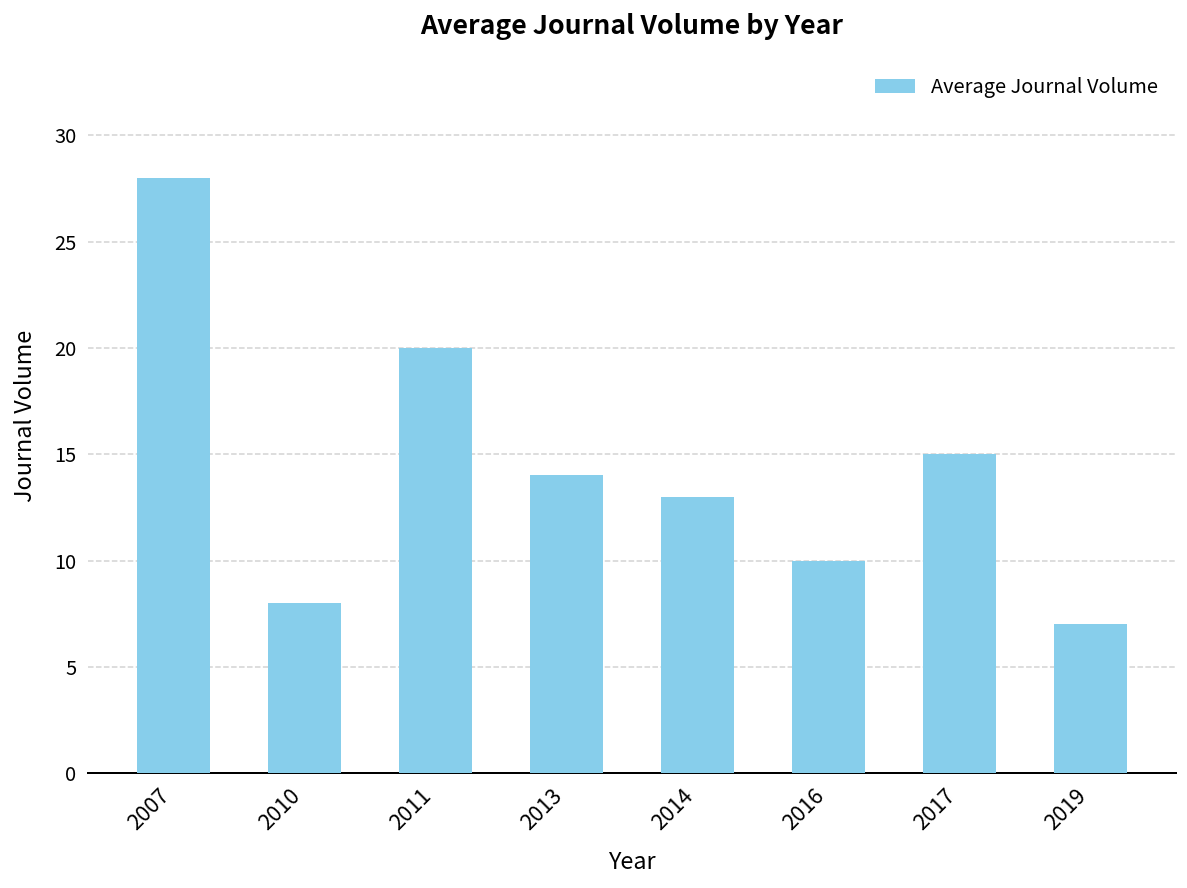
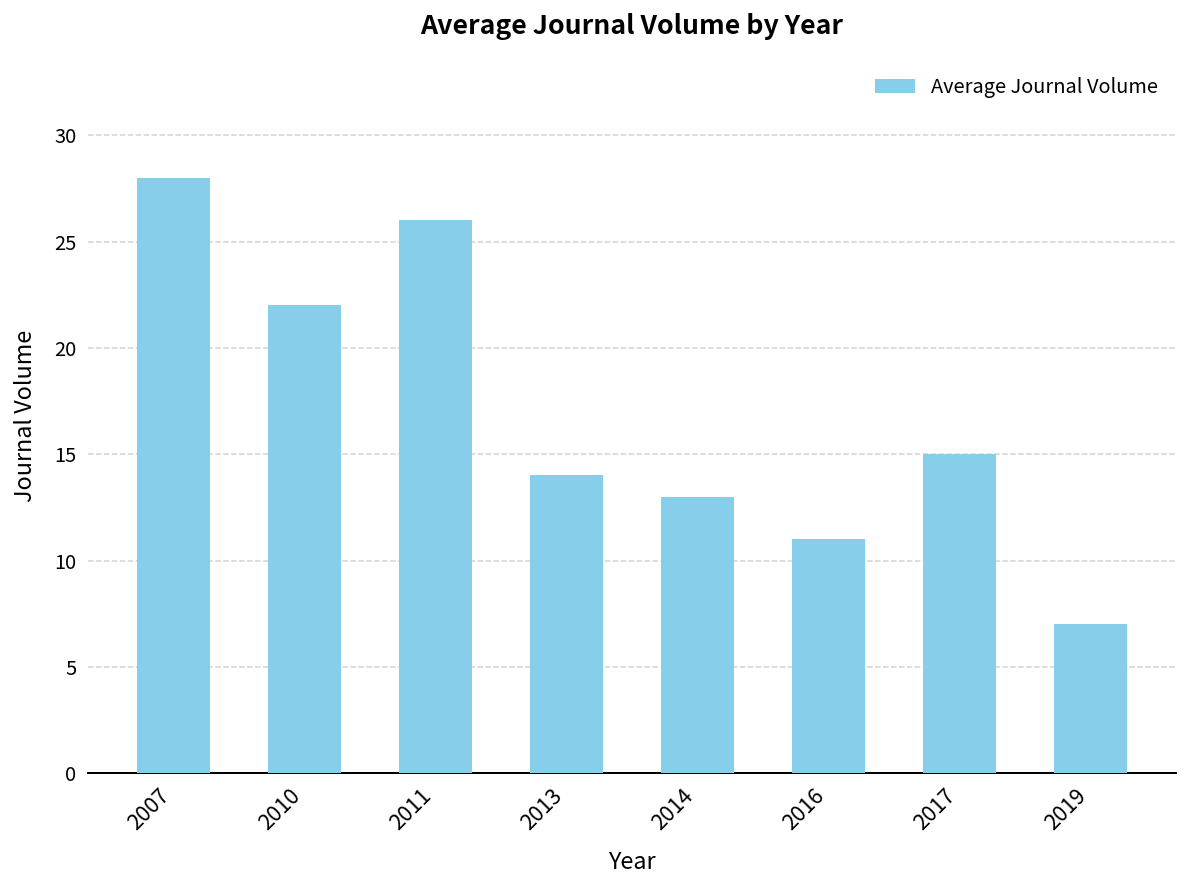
2010: 8 -> 22
2011: 20 -> 26
2016: 10 -> 11
